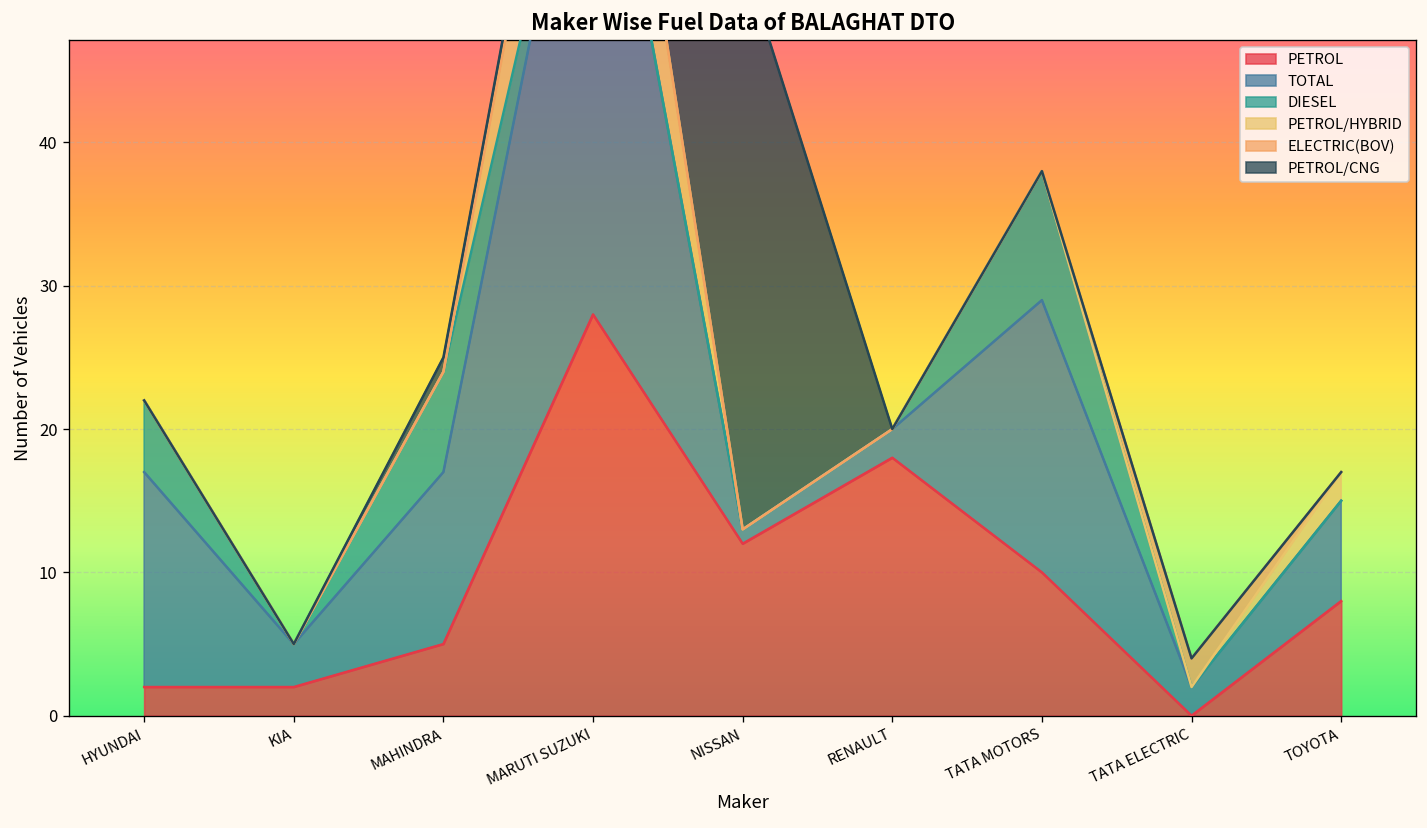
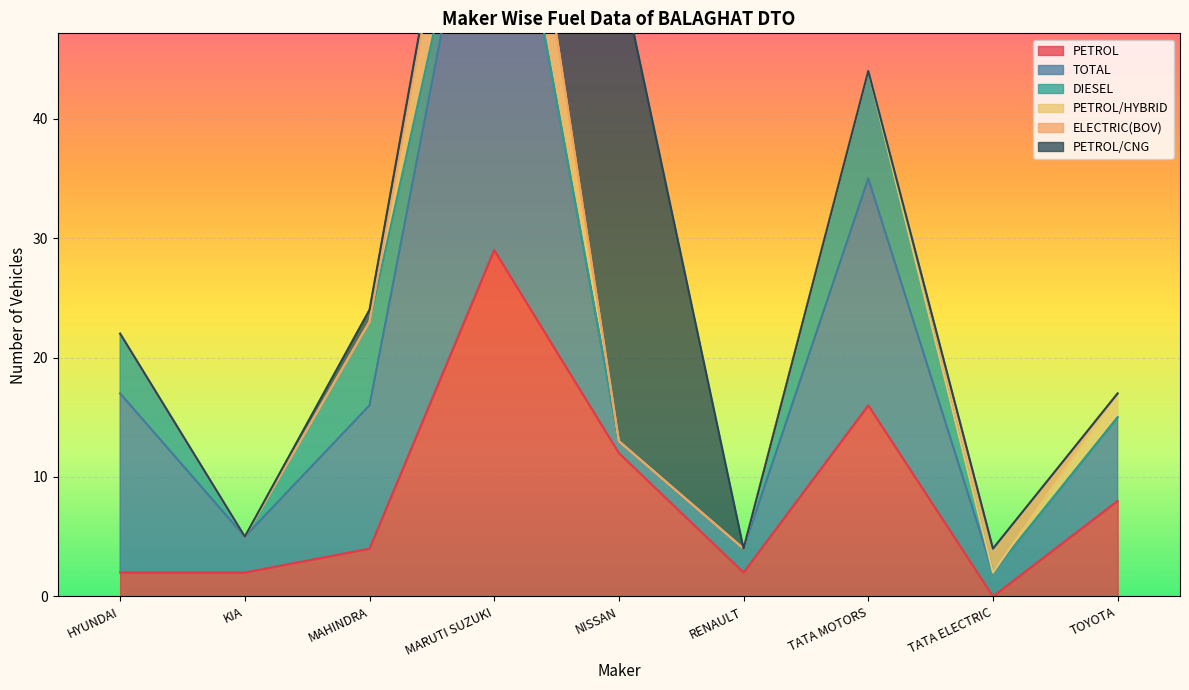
PETROL, MAHINDRA: 5 -> 4
PETROL, MARUTI SUZUKI: 28 -> 29
PETROL, RENAULT: 18 -> 2
PETROL, TATA MOTORS: 10 -> 16
